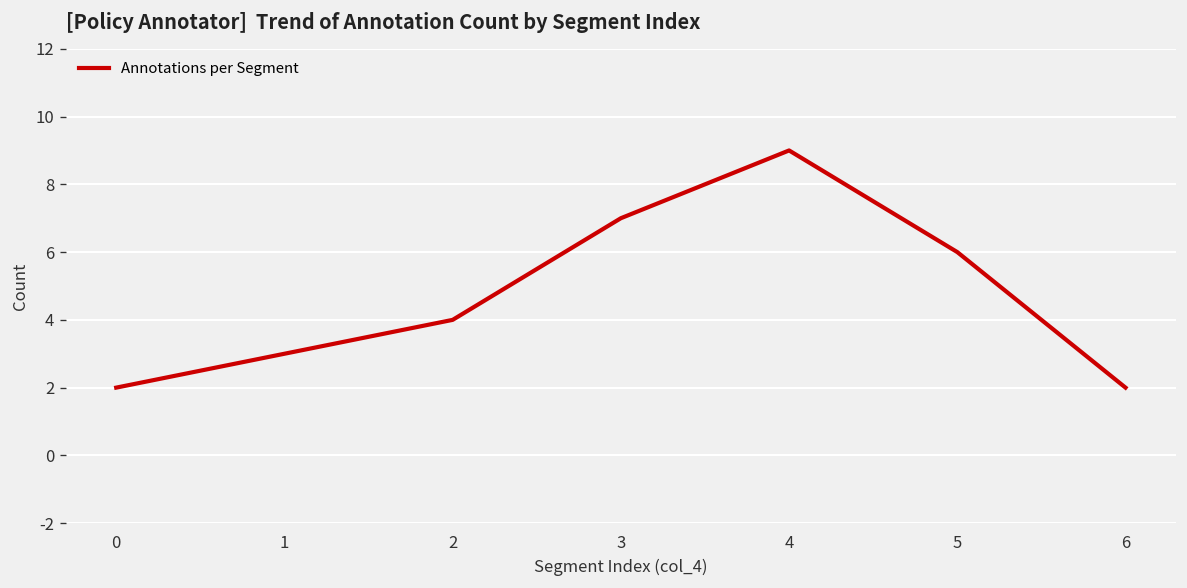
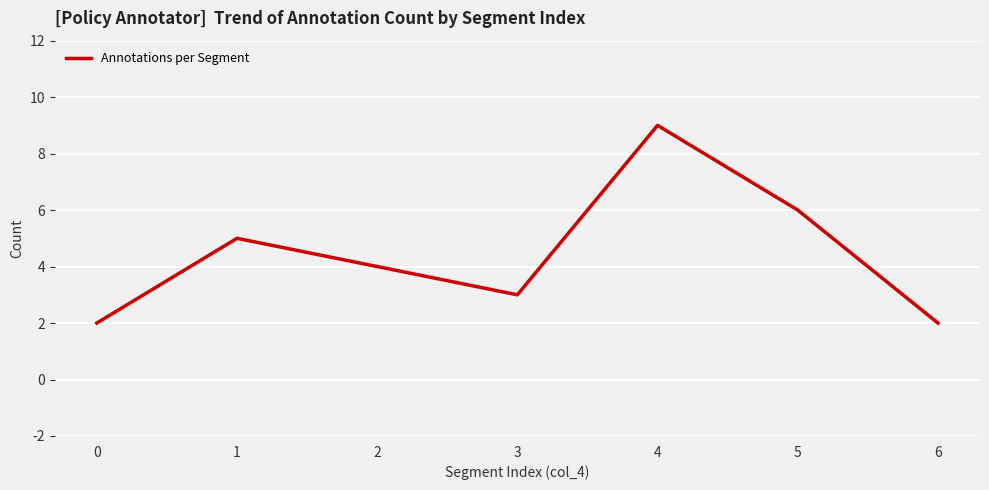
1: 3 -> 5
3: 7 -> 3
